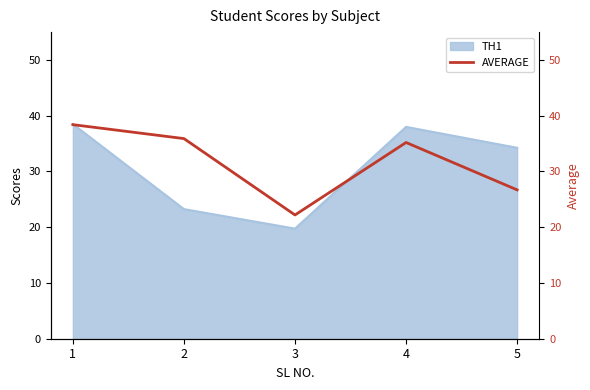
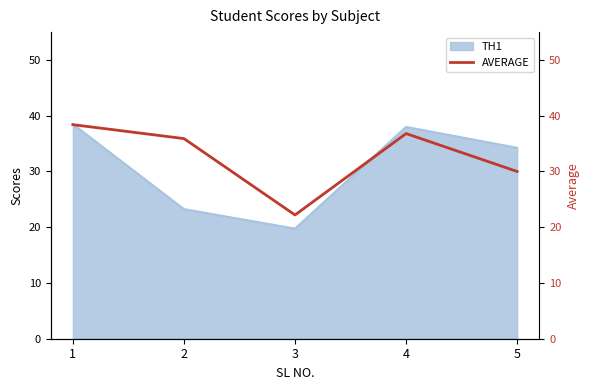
AVERAGE, 4: 35 -> 37
AVERAGE, 5: 27 -> 30
